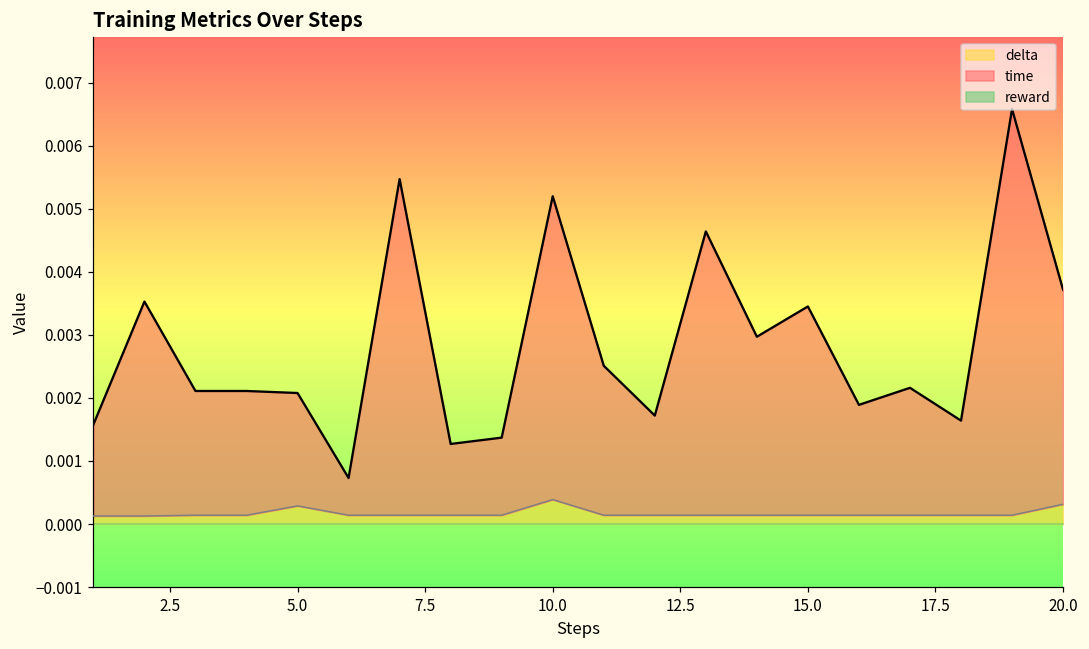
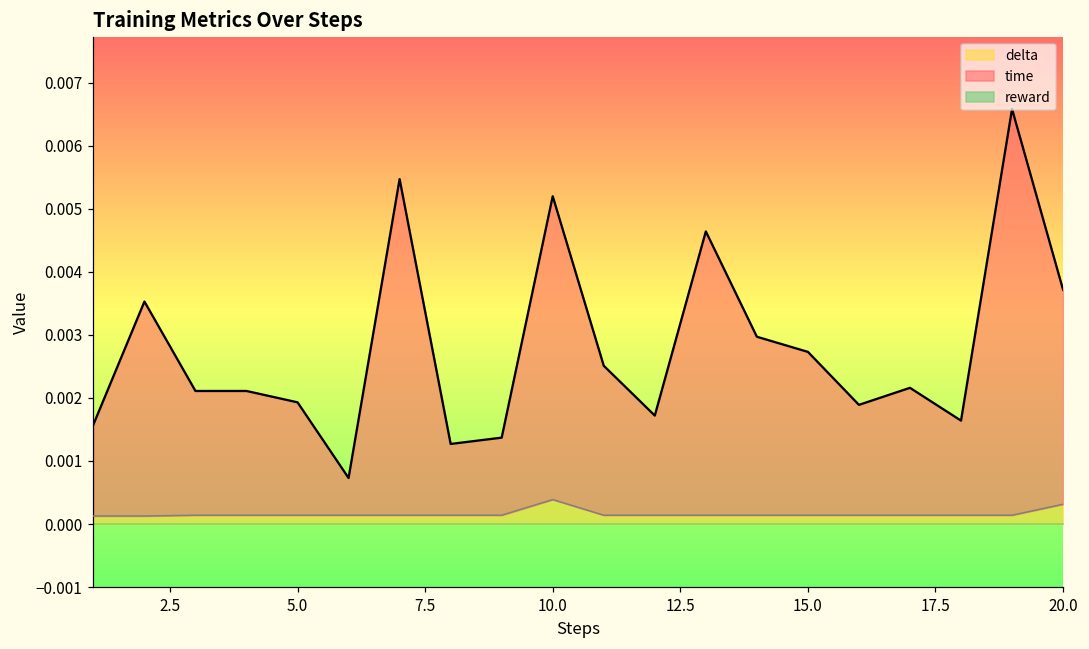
delta, 5.0: 0.0003 -> 0.0001
time, 15.0: 0.0033 -> 0.0026
